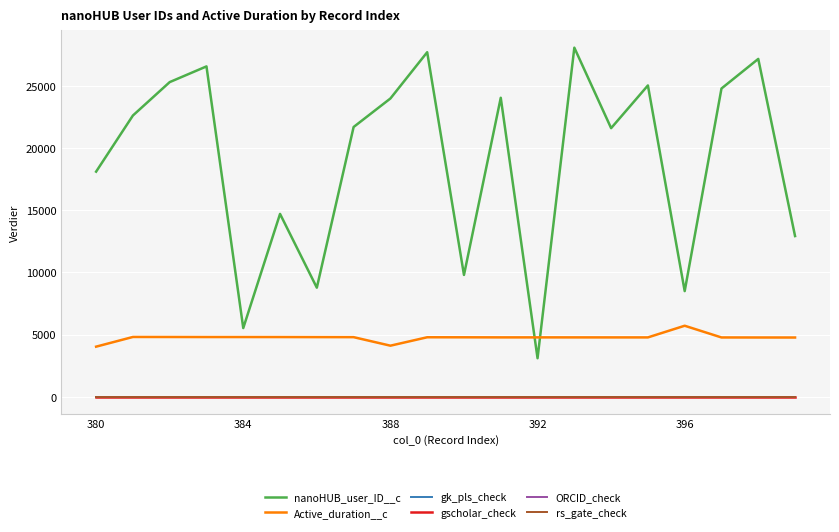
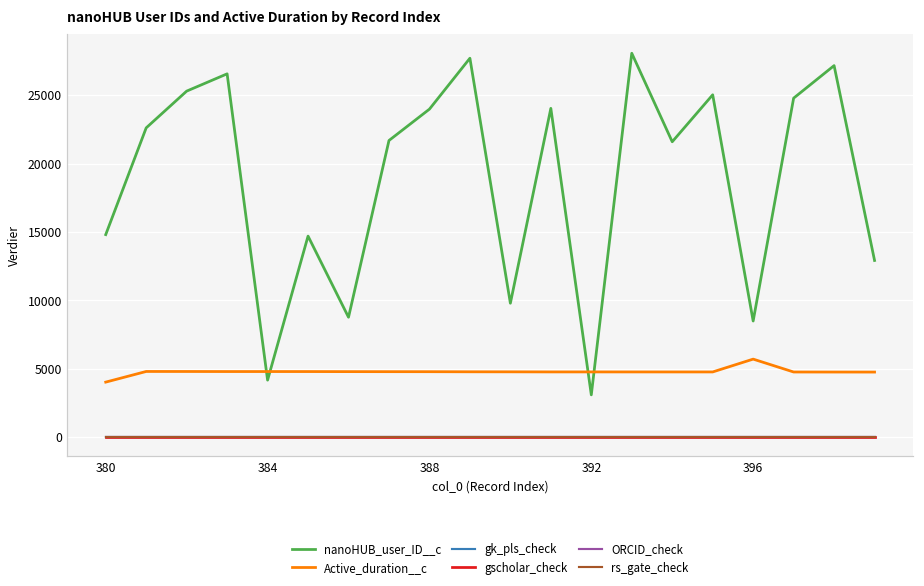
nanoHUB_user_ID__c, 380: 18100 -> 14800
nanoHUB_user_ID__c, 384: 5500 -> 4200
Active_duration__c, 388: 4100 -> 4800
